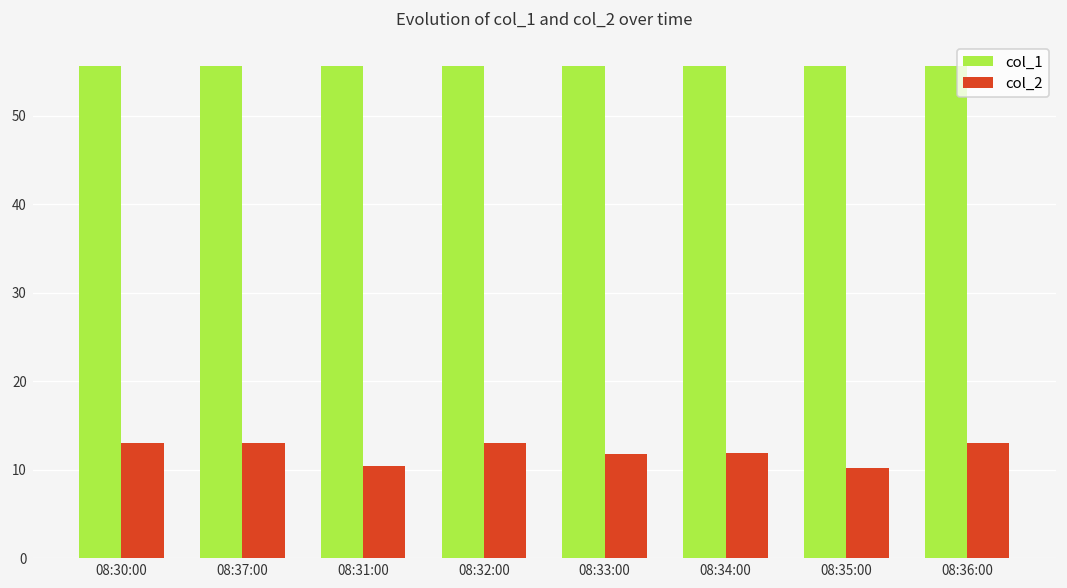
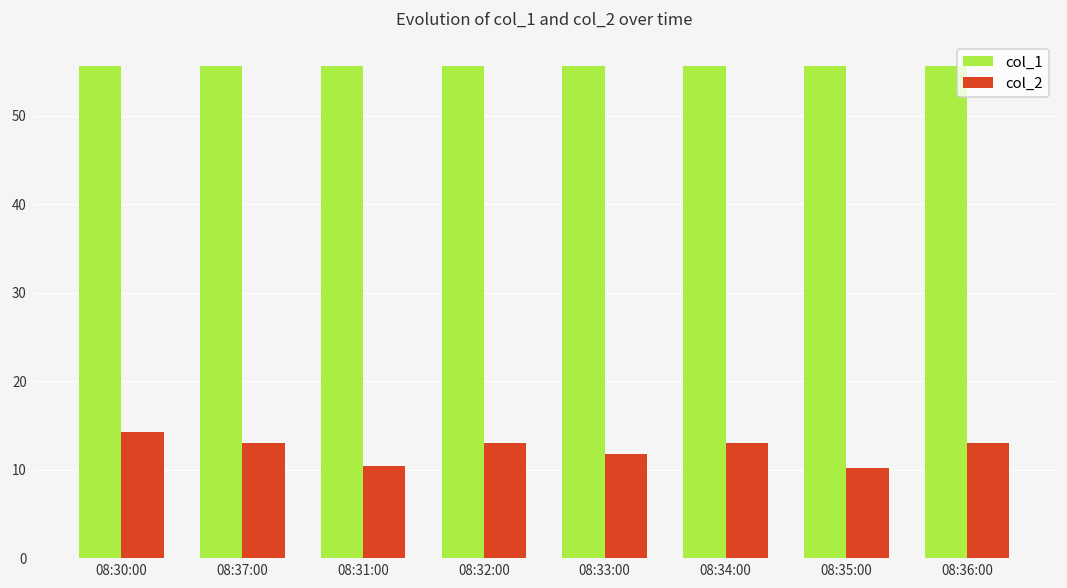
col_2, 08:30:00: 13 -> 14
col_2, 08:34:00: 12 -> 13
